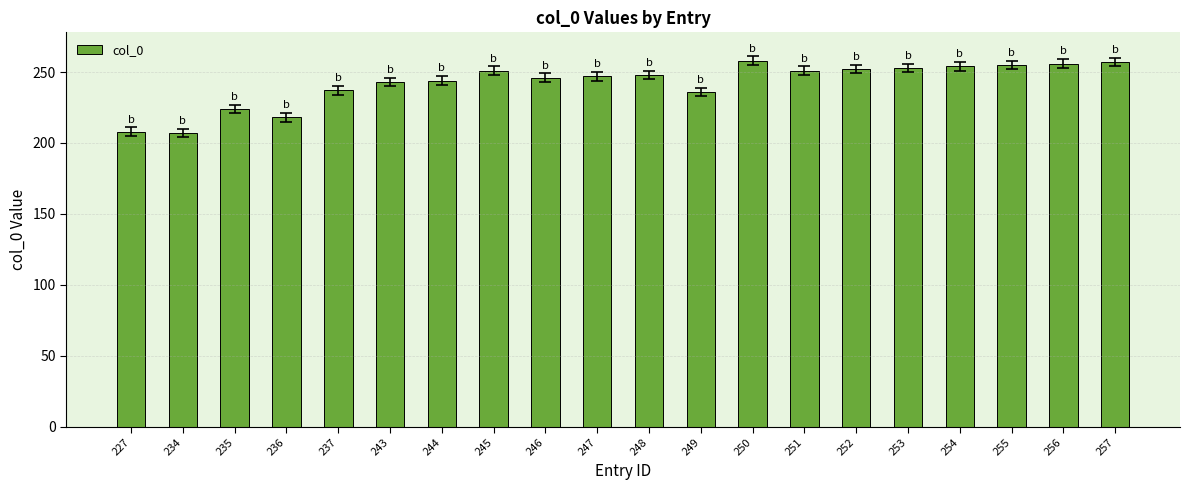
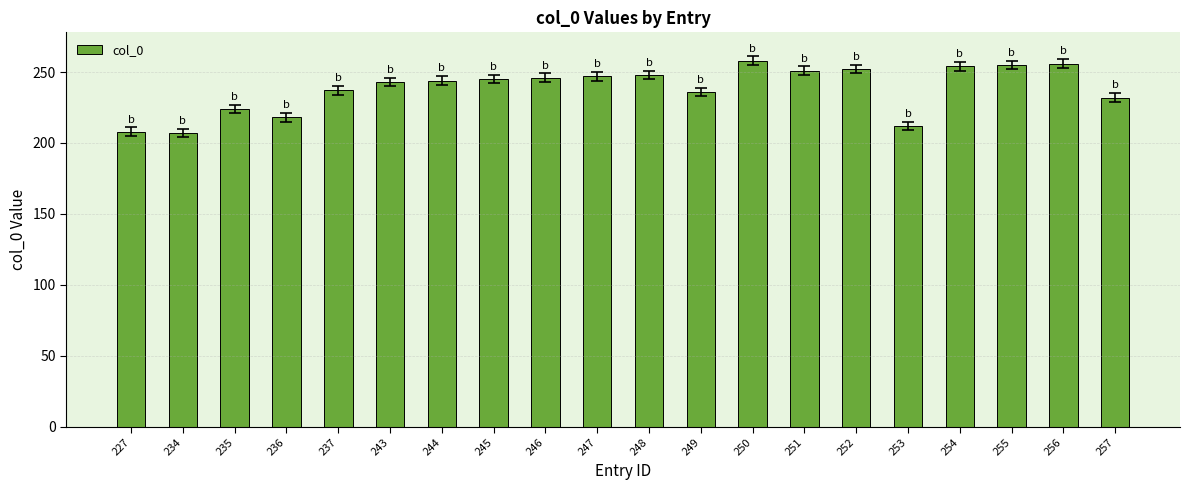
col_0, 245: 251 -> 245
col_0, 253: 253 -> 212
col_0, 257: 257 -> 232
